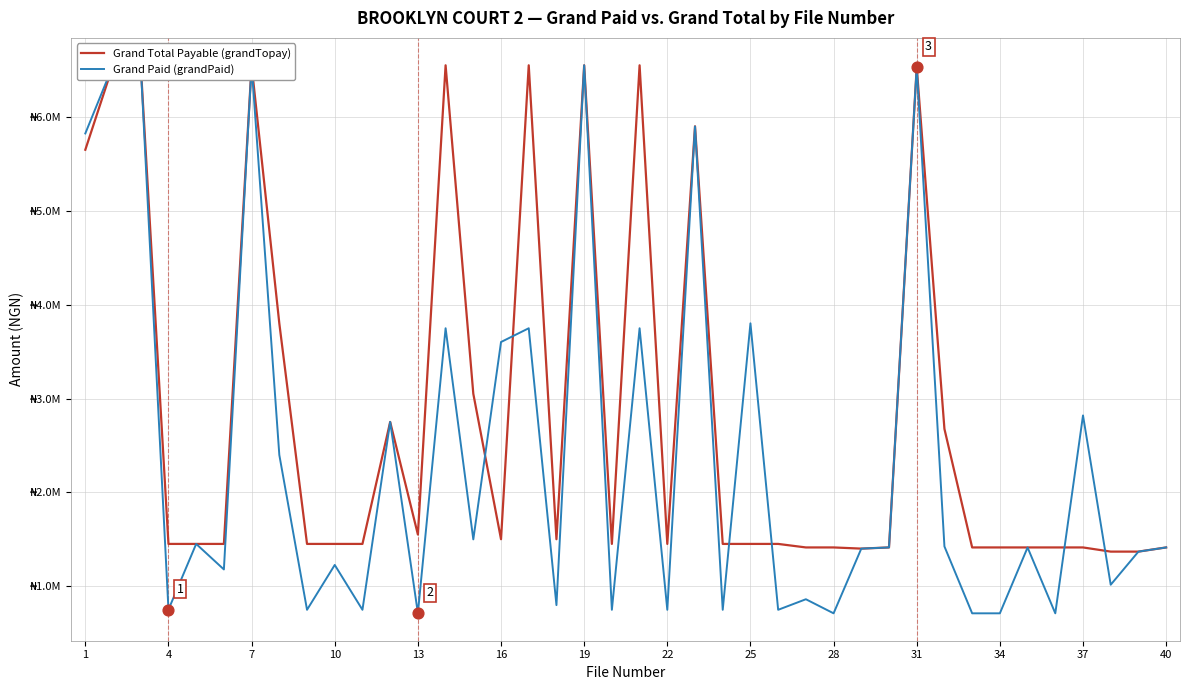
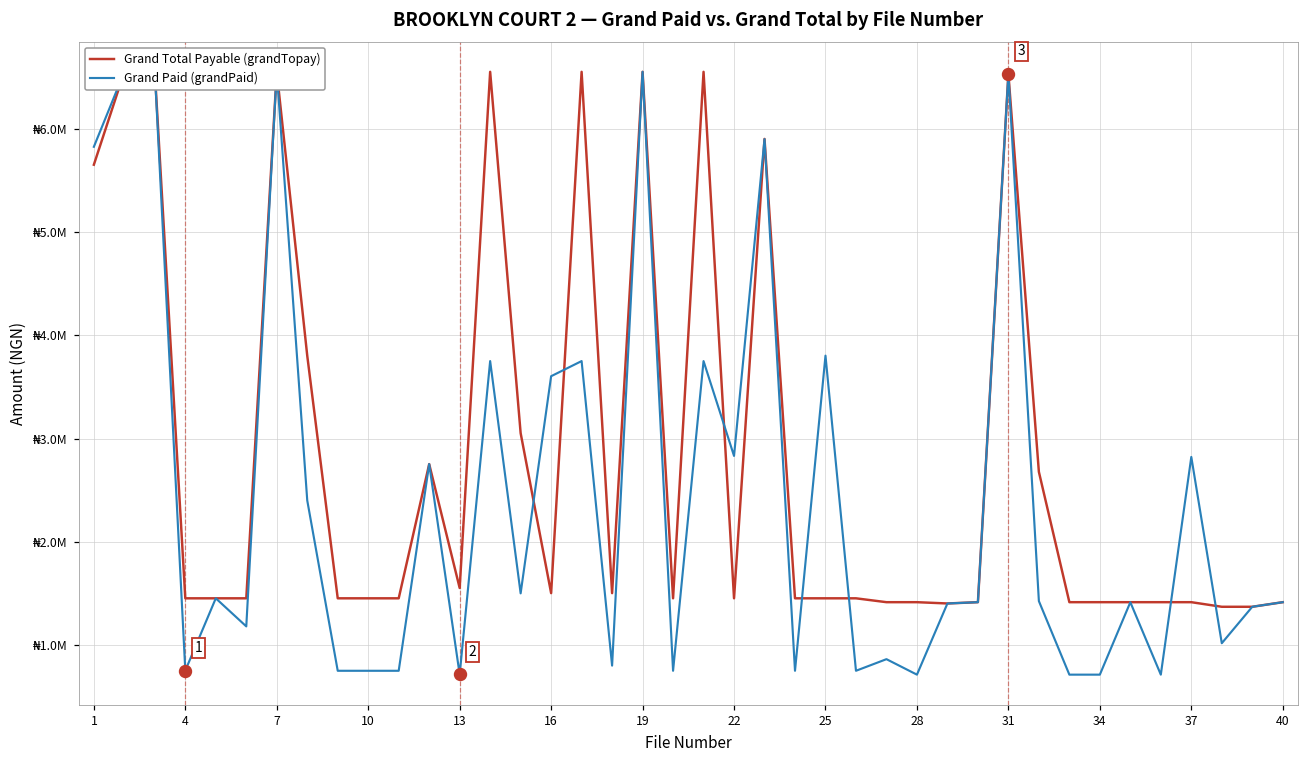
Grand Paid (grandPaid), 10: ₦1200000 -> ₦800000
Grand Paid (grandPaid), 22: ₦800000 -> ₦2800000
